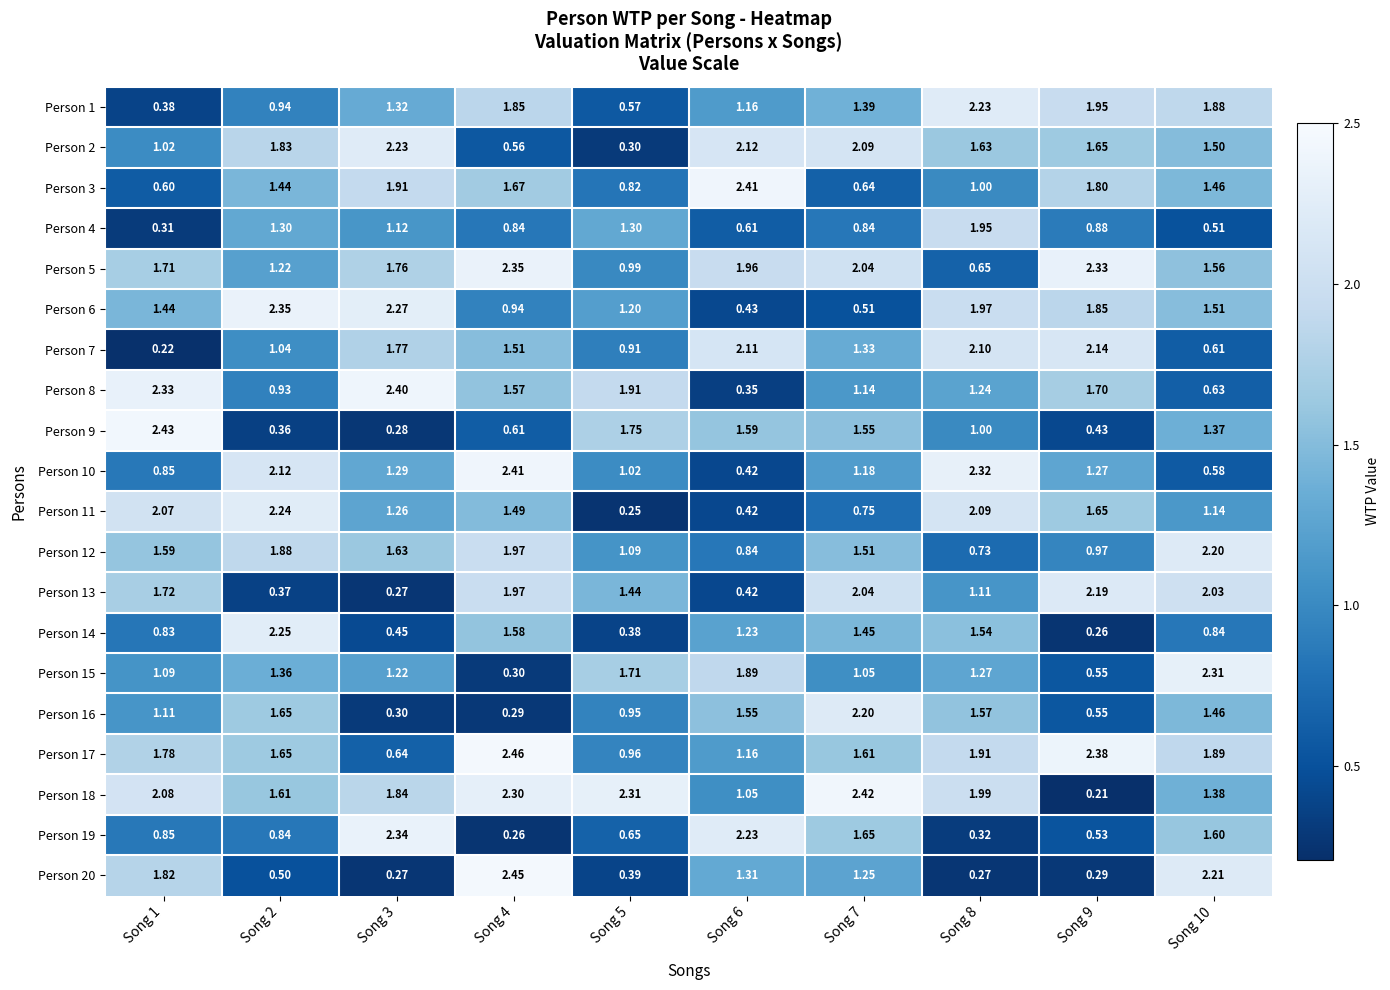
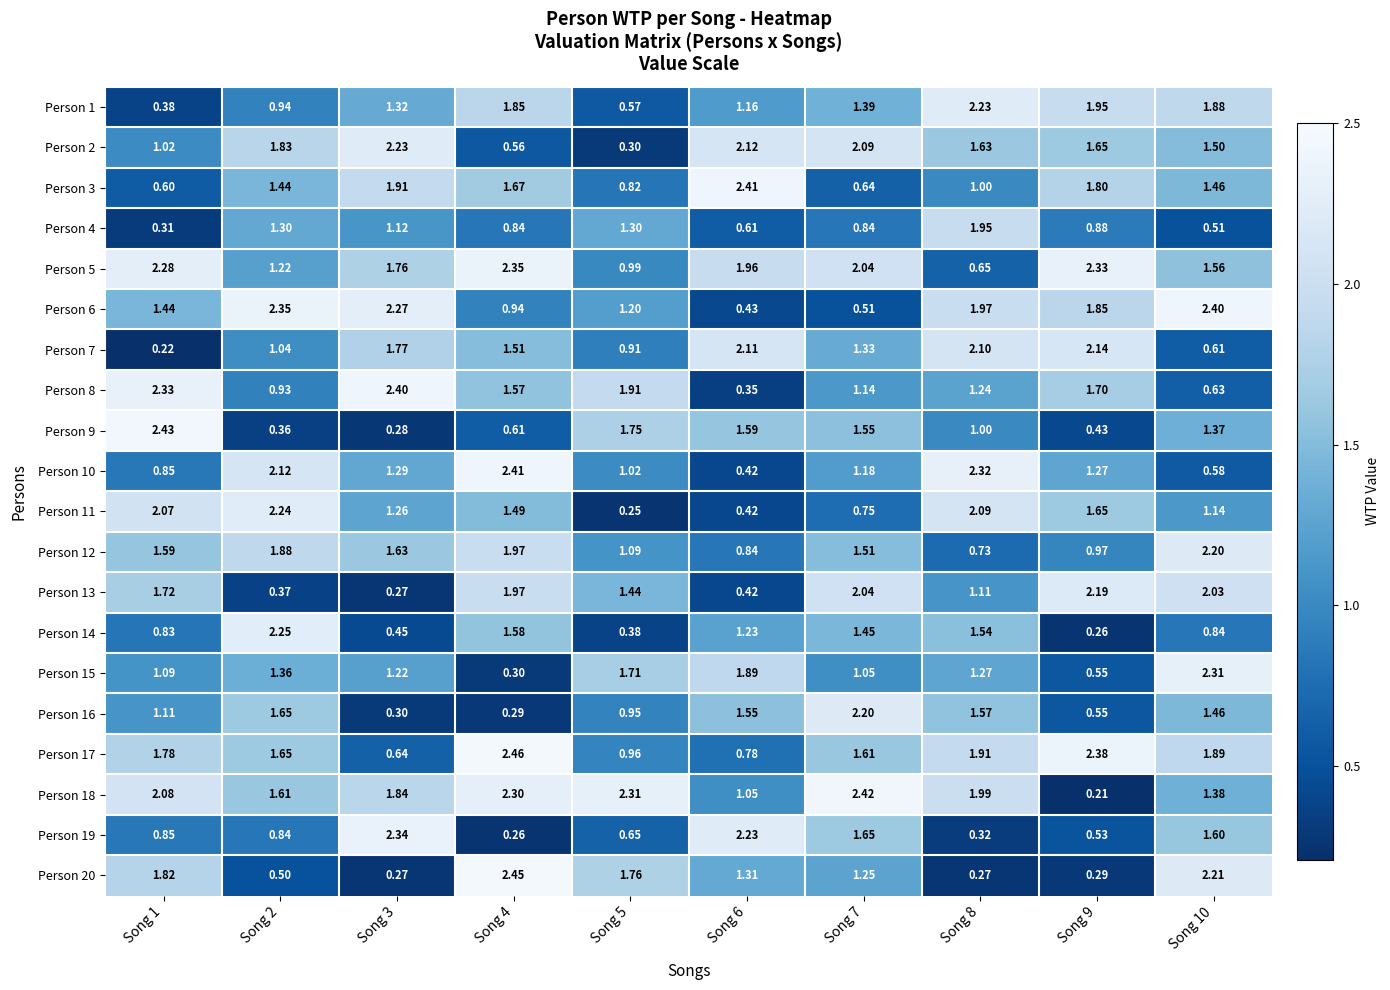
Person 5, Song 1: 1.71 -> 2.28
Person 6, Song 10: 1.51 -> 2.40
Person 17, Song 6: 1.16 -> 0.78
Person 20, Song 5: 0.39 -> 1.76
